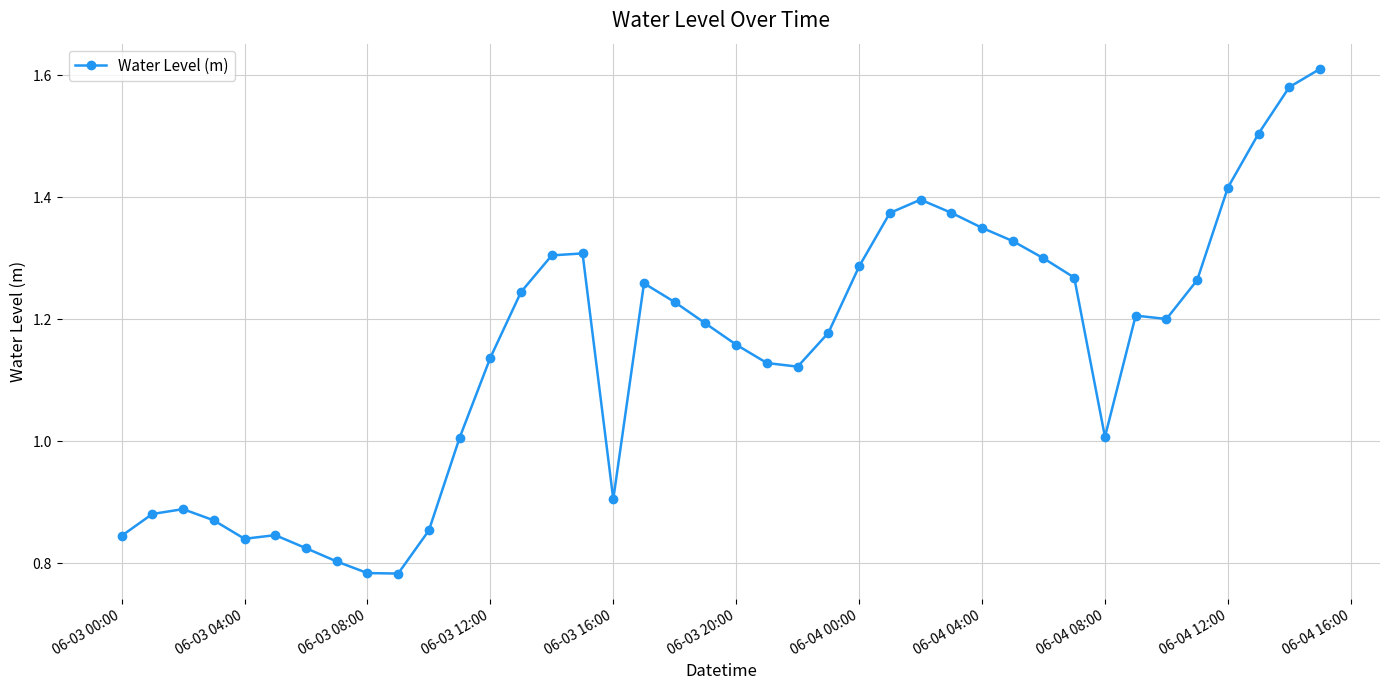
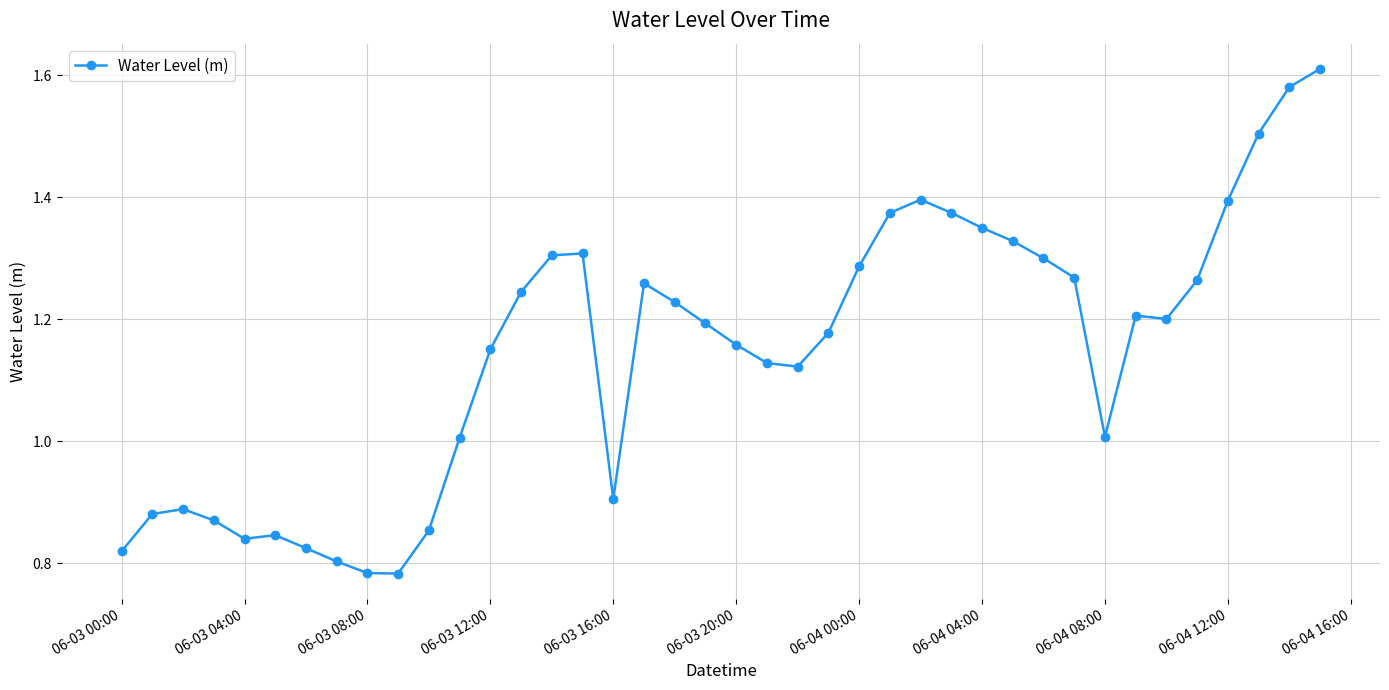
06-03 00:00: 0.84 -> 0.82
06-03 12:00: 1.14 -> 1.15
06-04 12:00: 1.42 -> 1.39
